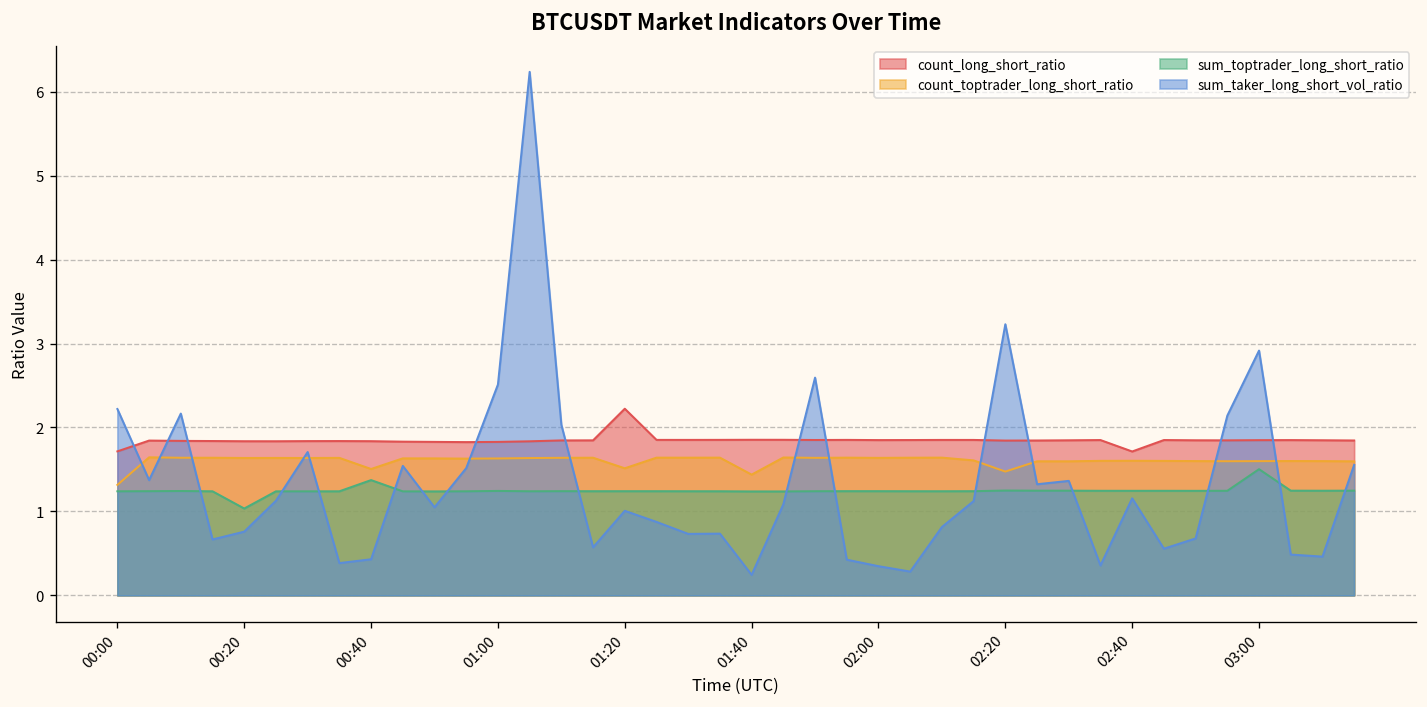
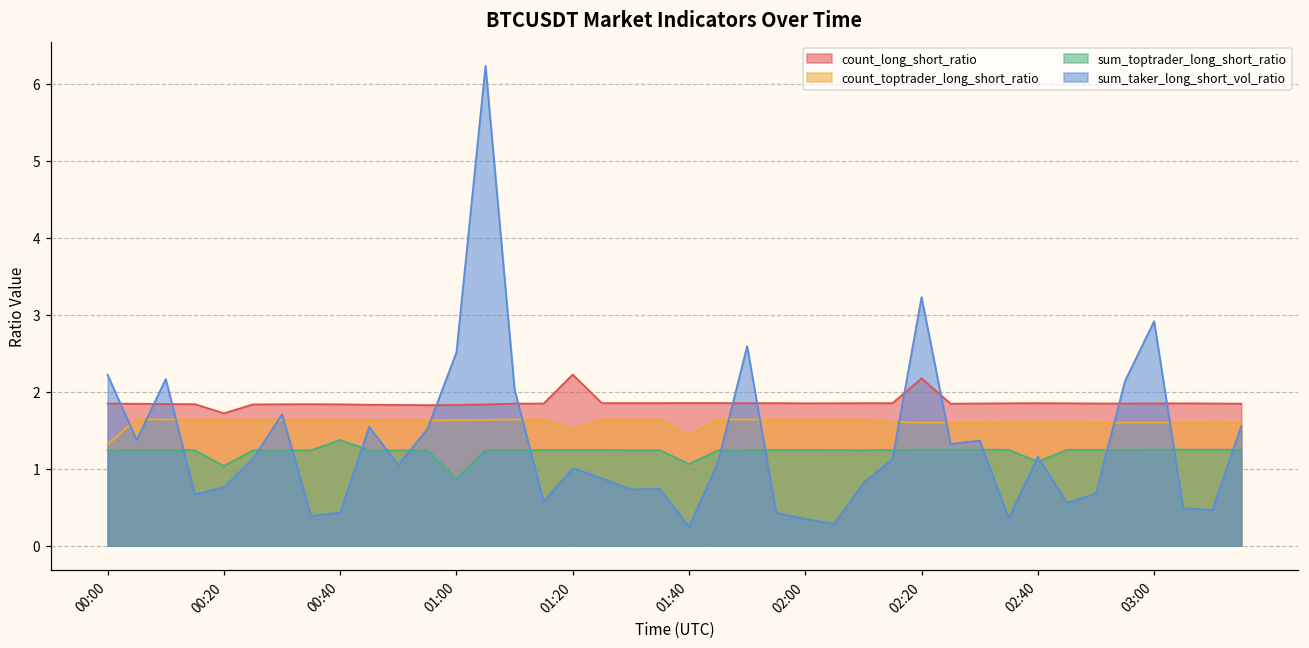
count_long_short_ratio, 00:00: 1.7 -> 1.8
count_long_short_ratio, 00:20: 1.8 -> 1.7
count_toptrader_long_short_ratio, 00:40: 1.5 -> 1.6
sum_toptrader_long_short_ratio, 01:00: 1.2 -> 0.9
sum_toptrader_long_short_ratio, 01:40: 1.2 -> 1.1
count_long_short_ratio, 02:20: 1.8 -> 2.2
count_toptrader_long_short_ratio, 02:20: 1.5 -> 1.6
count_long_short_ratio, 02:40: 1.7 -> 1.9
sum_toptrader_long_short_ratio, 02:40: 1.2 -> 1.1
sum_toptrader_long_short_ratio, 03:00: 1.5 -> 1.2
